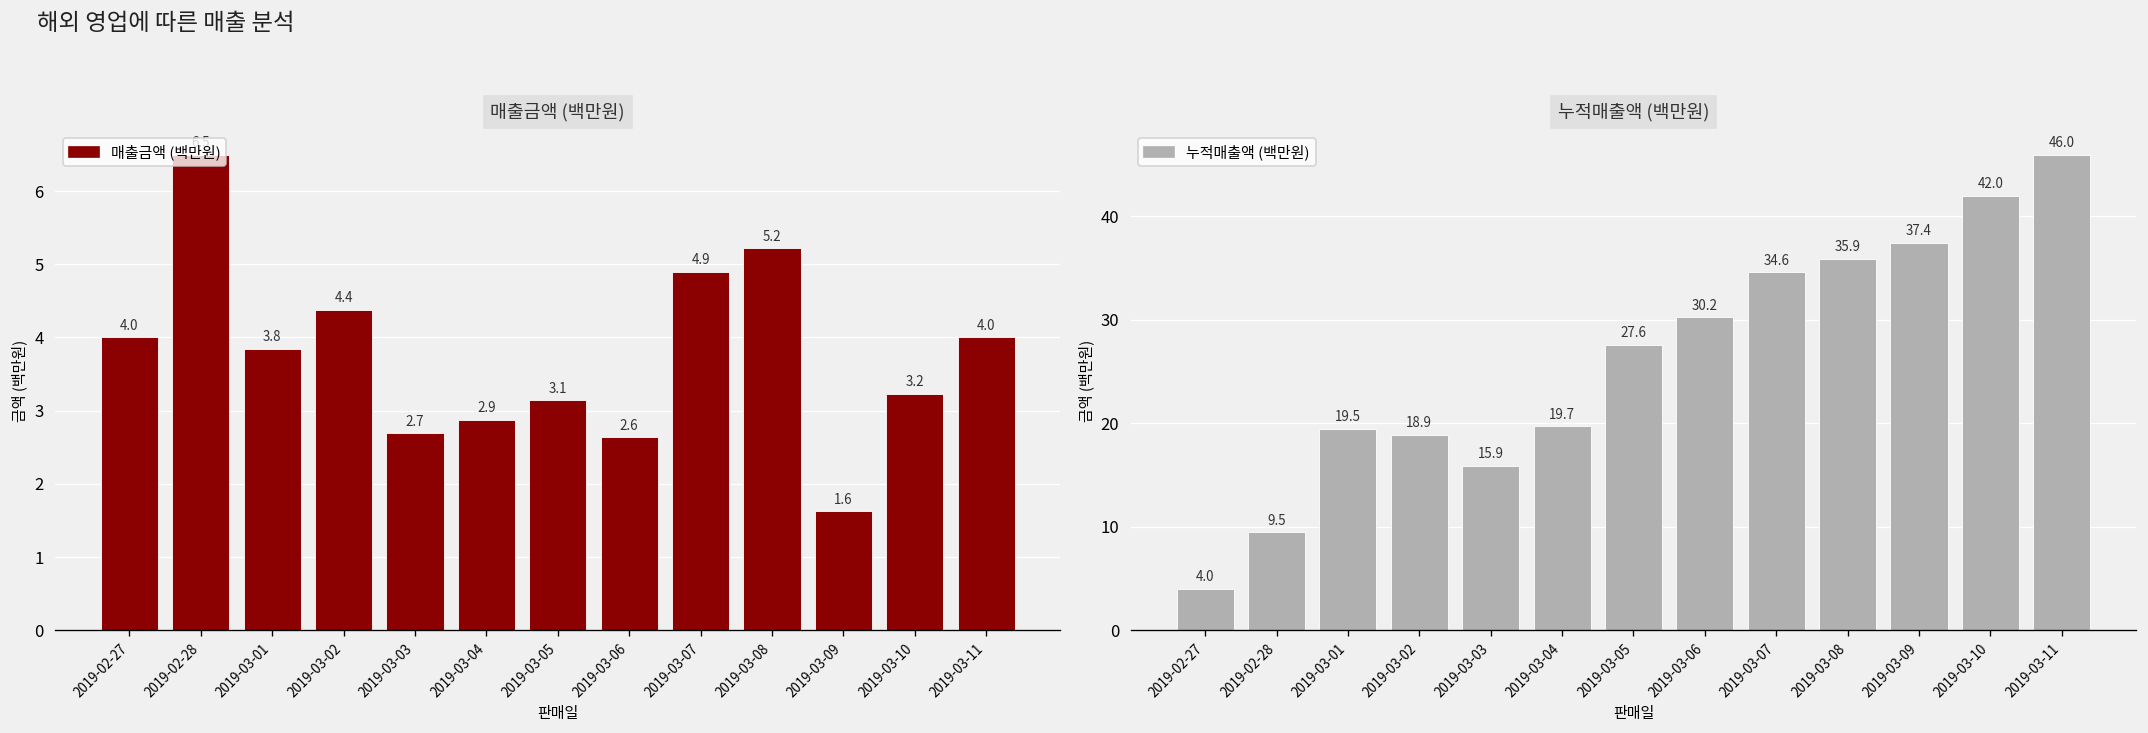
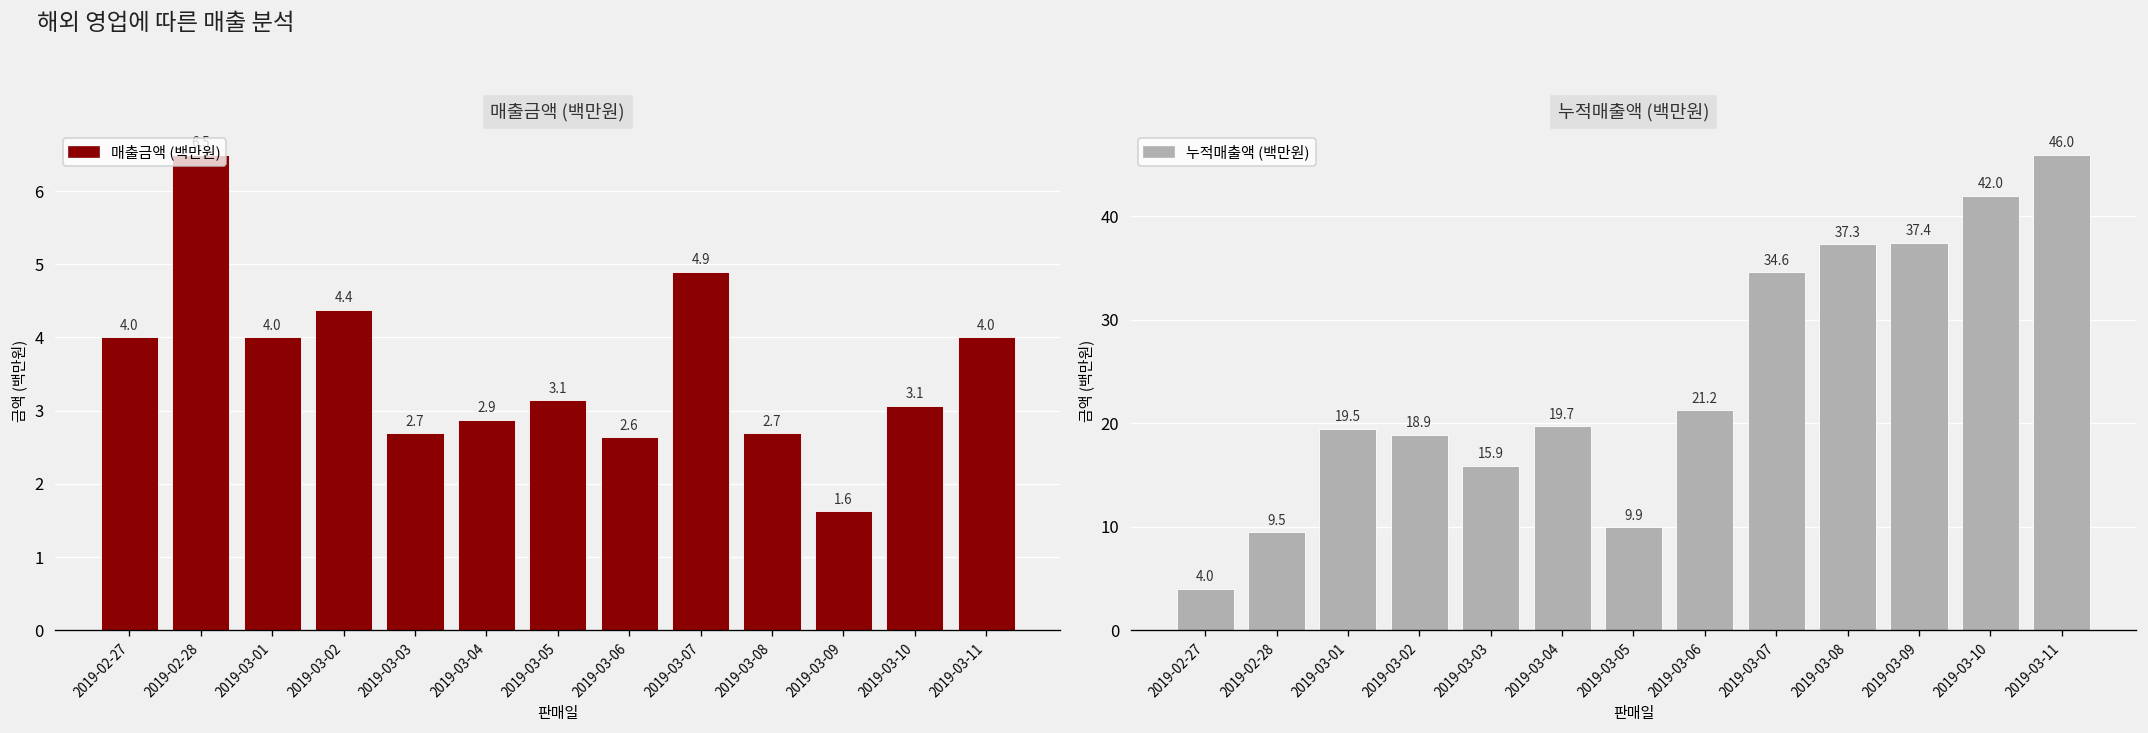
매출금액 (백만원), 2019-03-01: 3.8 -> 4.0
매출금액 (백만원), 2019-03-08: 5.2 -> 2.7
매출금액 (백만원), 2019-03-10: 3.2 -> 3.1
누적매출액 (백만원), 2019-03-05: 27.6 -> 9.9
누적매출액 (백만원), 2019-03-06: 30.2 -> 21.2
누적매출액 (백만원), 2019-03-08: 35.9 -> 37.3
